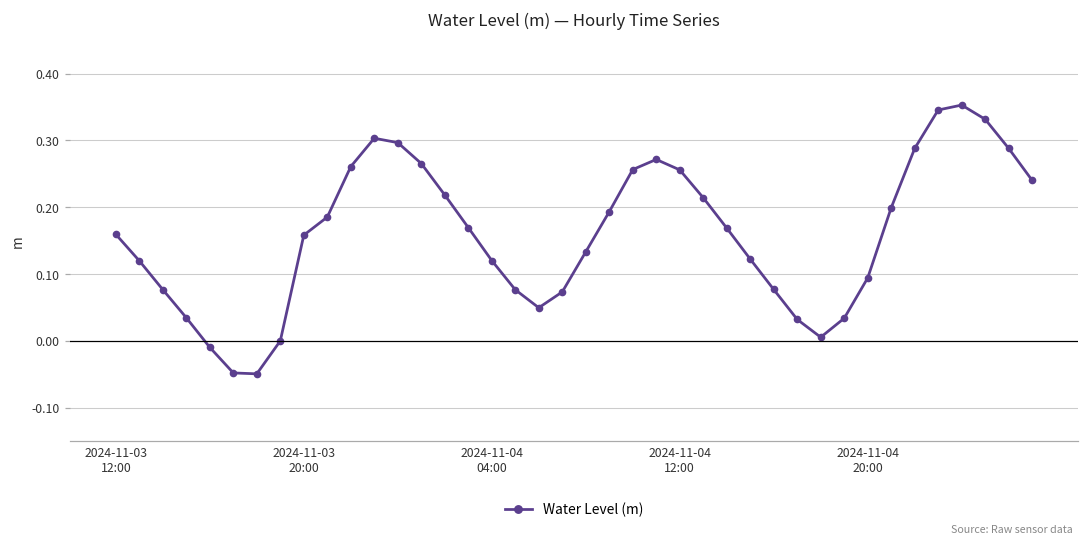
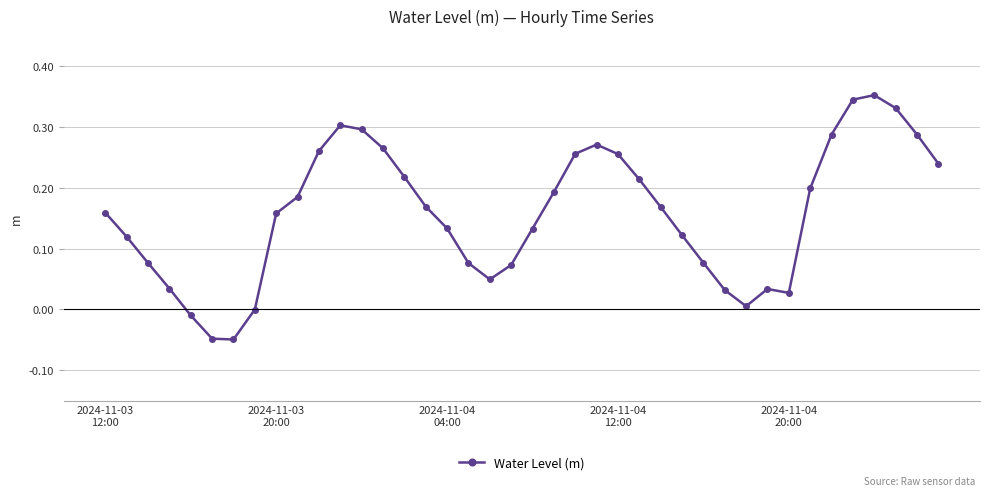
2024-11-04 04:00: 0.12 -> 0.13
2024-11-04 20:00: 0.09 -> 0.03
